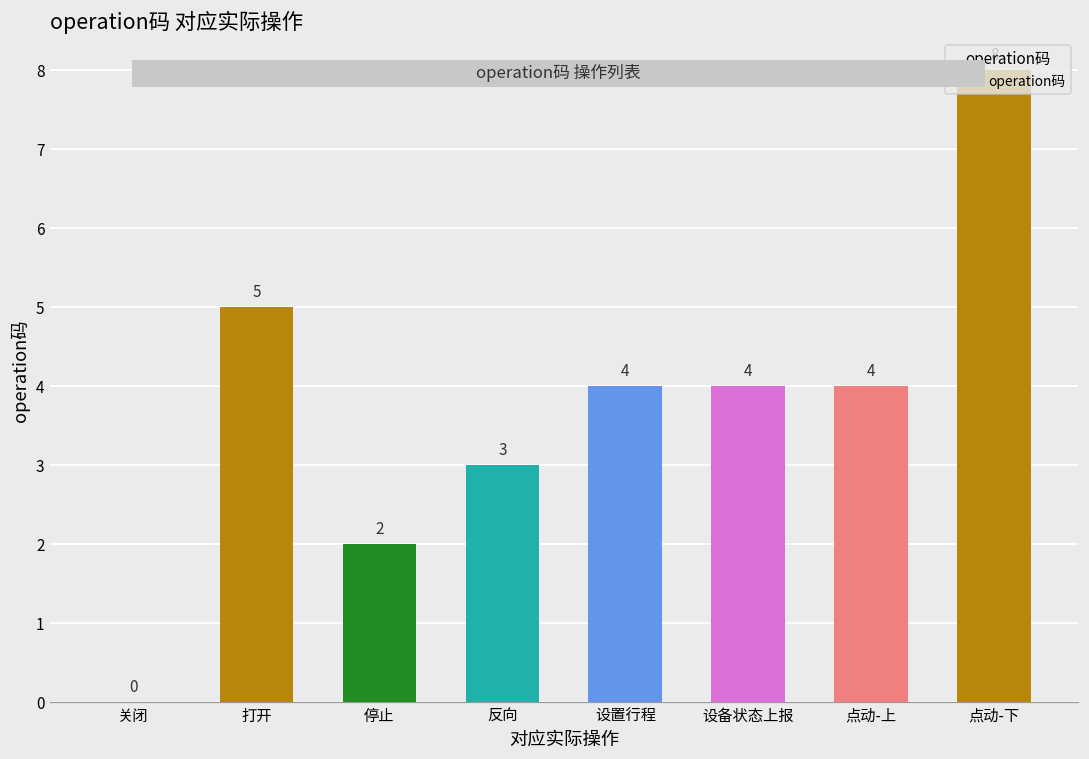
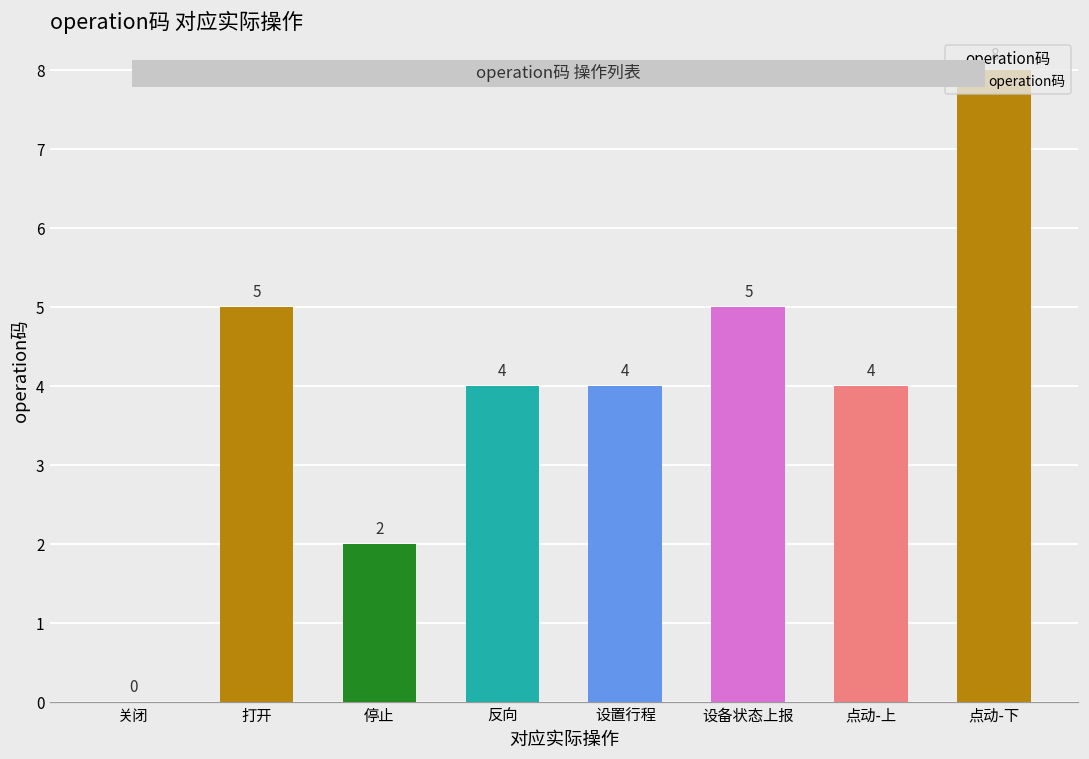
反向: 3 -> 4
设备状态上报: 4 -> 5
